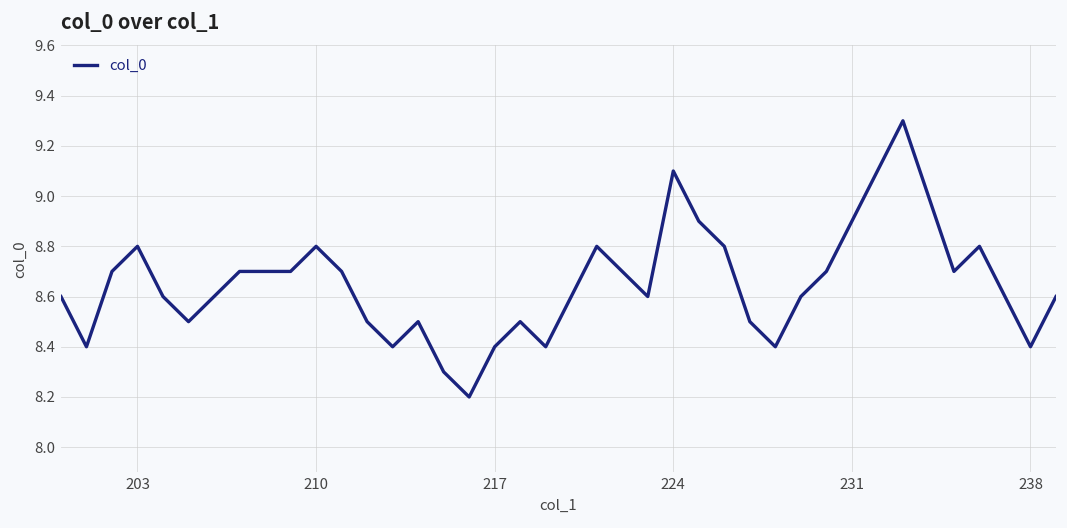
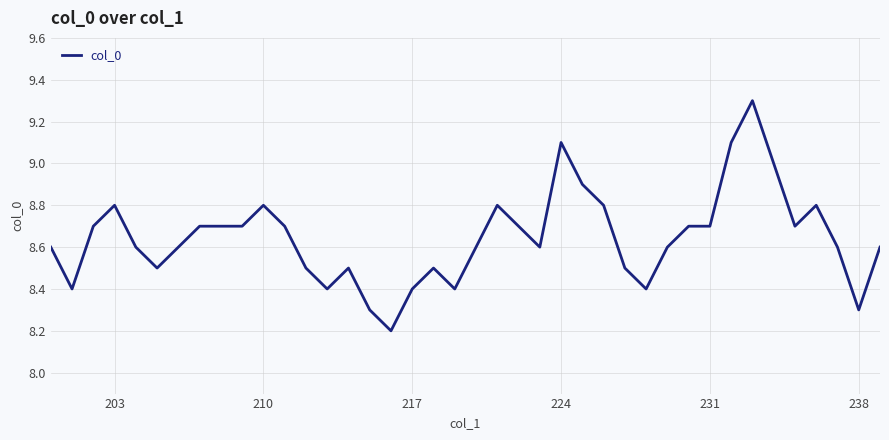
231: 8.9 -> 8.7
238: 8.4 -> 8.3
